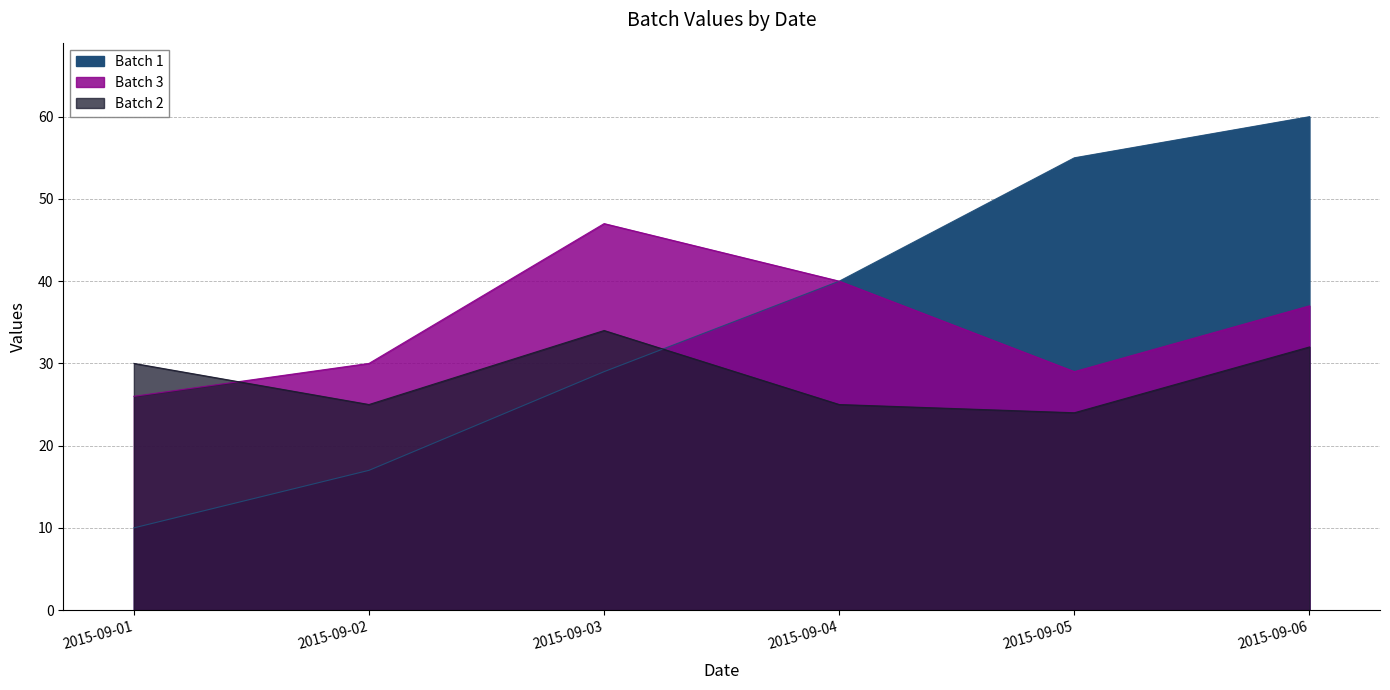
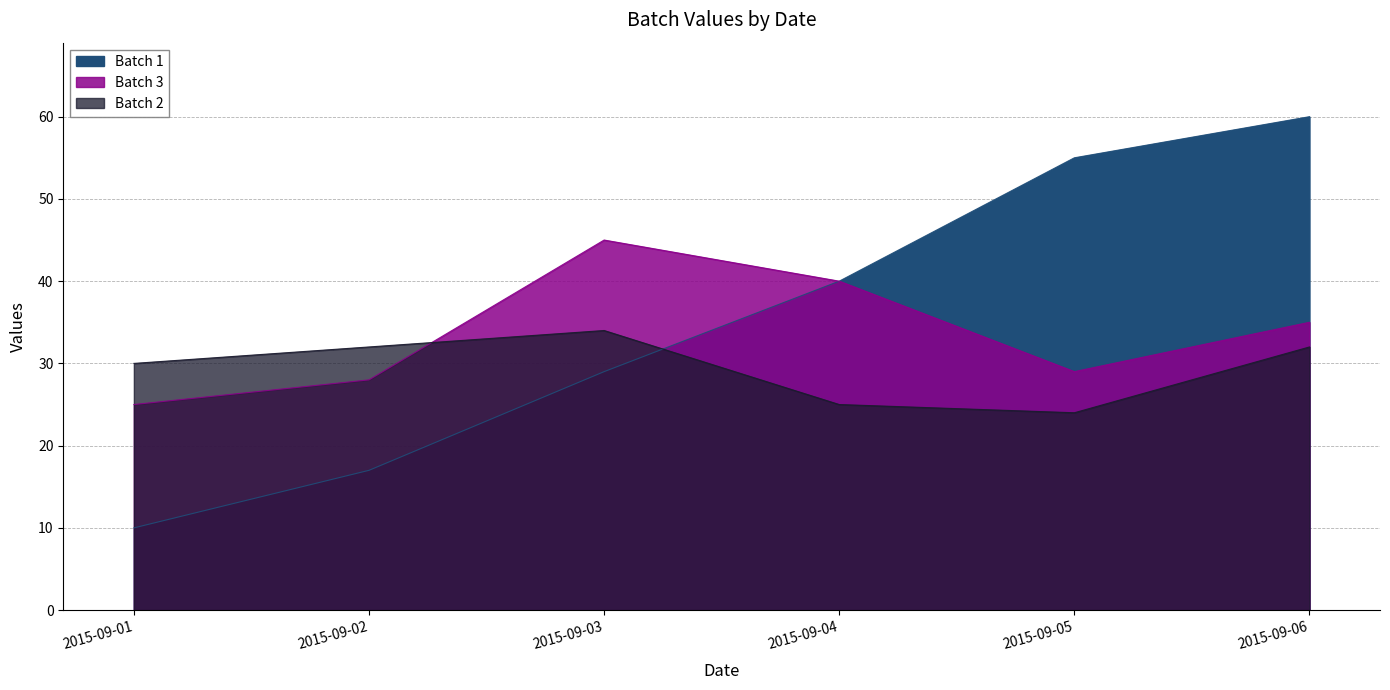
Batch 3, 2015-09-01: 26 -> 25
Batch 3, 2015-09-02: 30 -> 28
Batch 2, 2015-09-02: 25 -> 32
Batch 3, 2015-09-03: 47 -> 45
Batch 3, 2015-09-06: 37 -> 35
